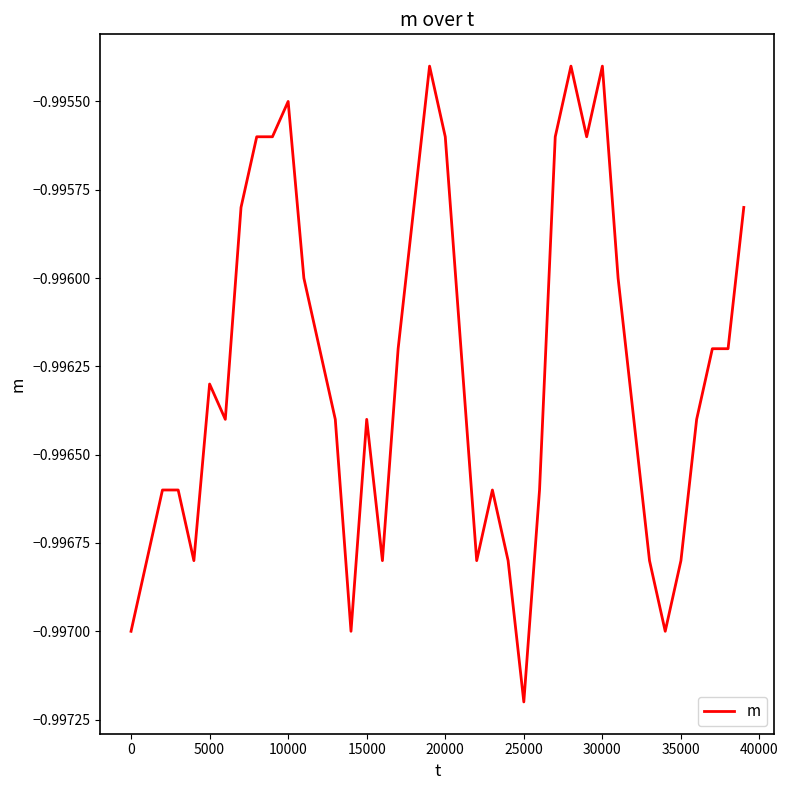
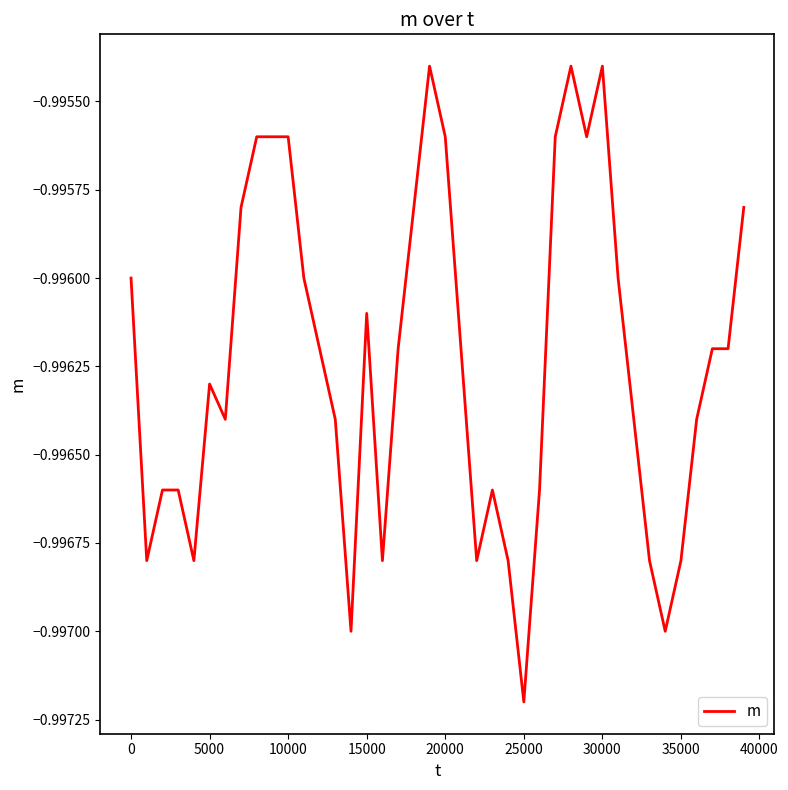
0: -0.997 -> -0.996
10000: -0.9955 -> -0.9956
15000: -0.9964 -> -0.9961
